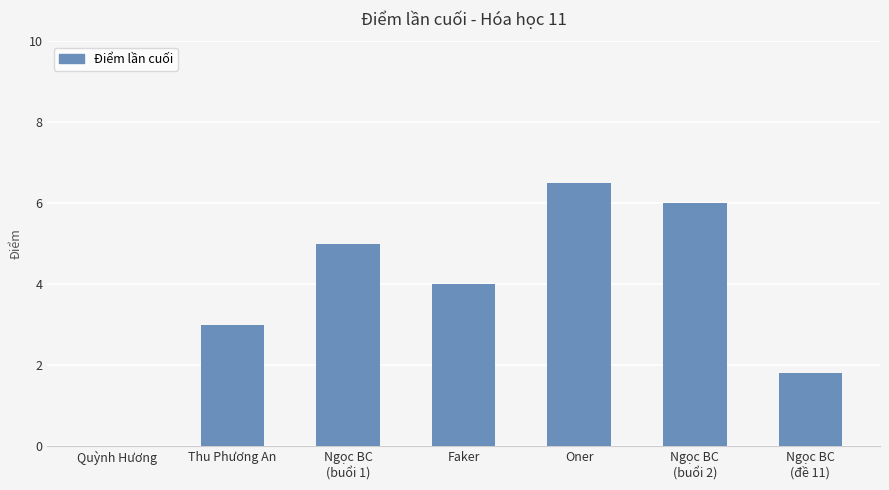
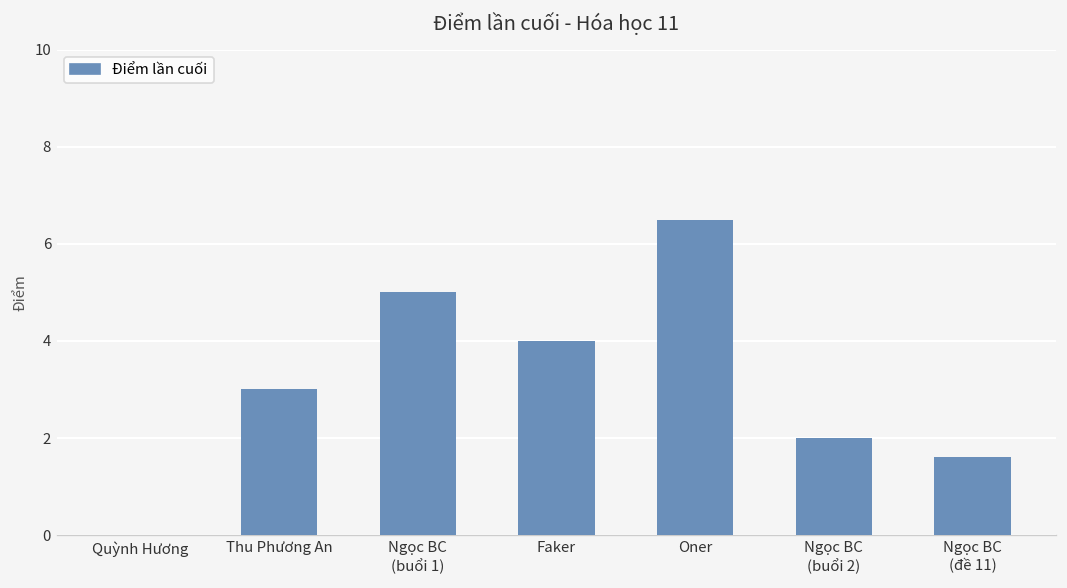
Ngọc BC (buổi 2): 6 -> 2
Ngọc BC (đề 11): 1.8 -> 1.6
